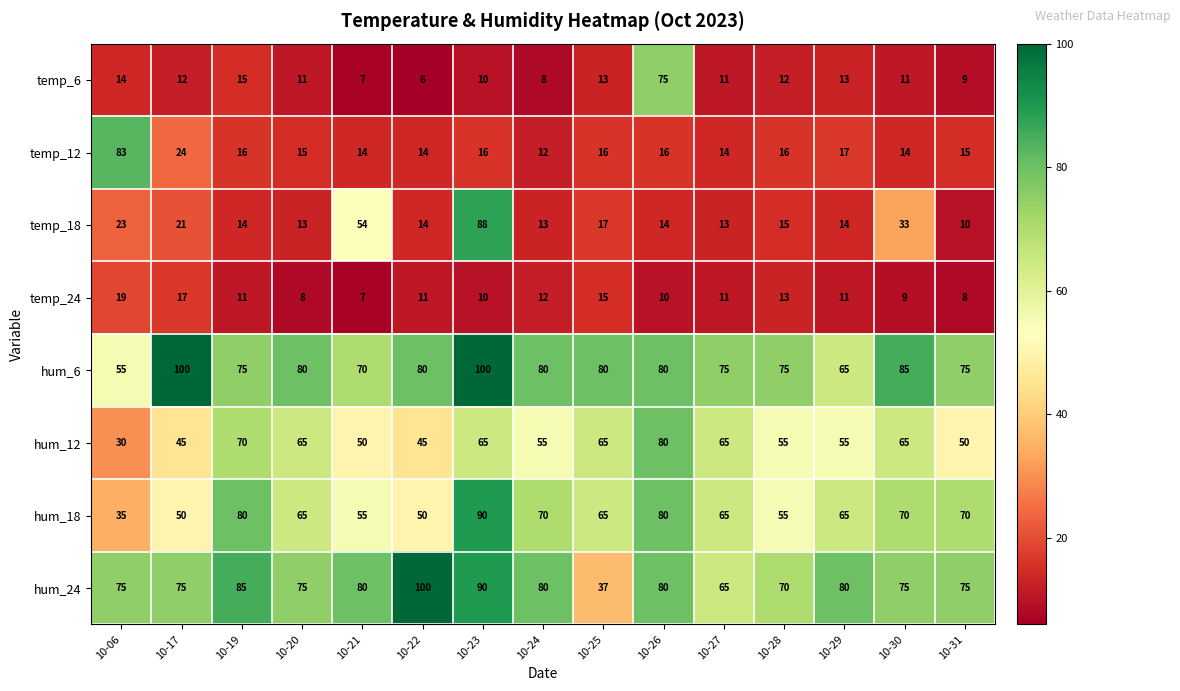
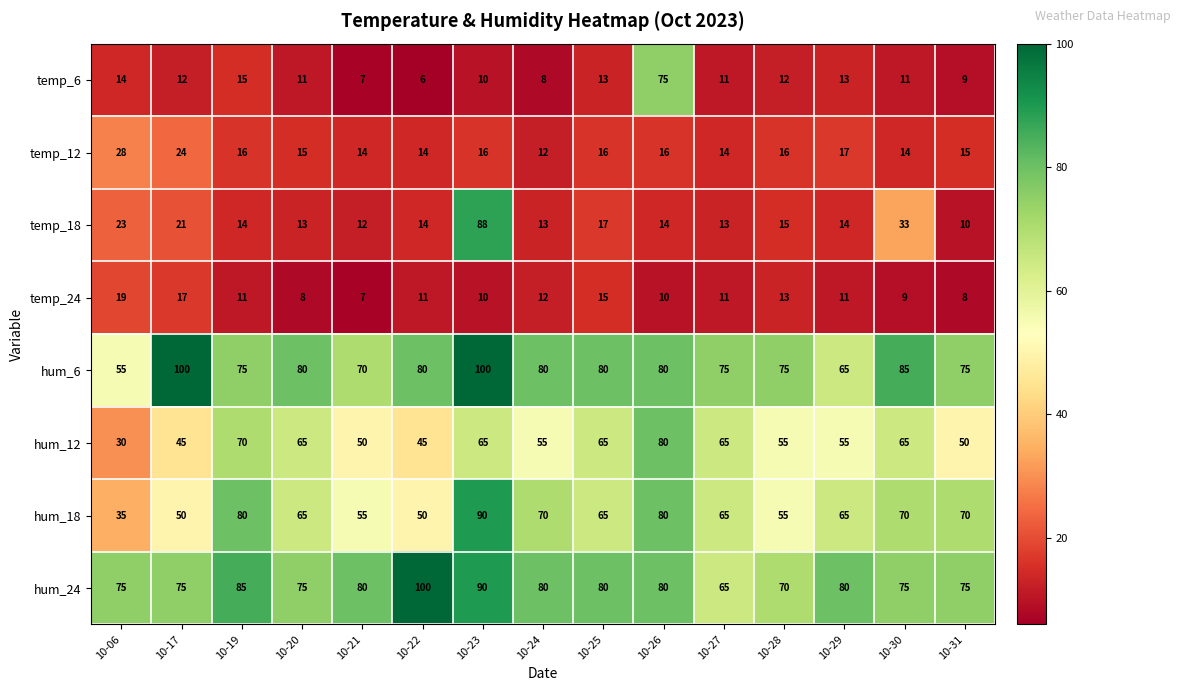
temp_12, 10-06: 83 -> 28
temp_18, 10-21: 54 -> 12
hum_24, 10-25: 37 -> 80
